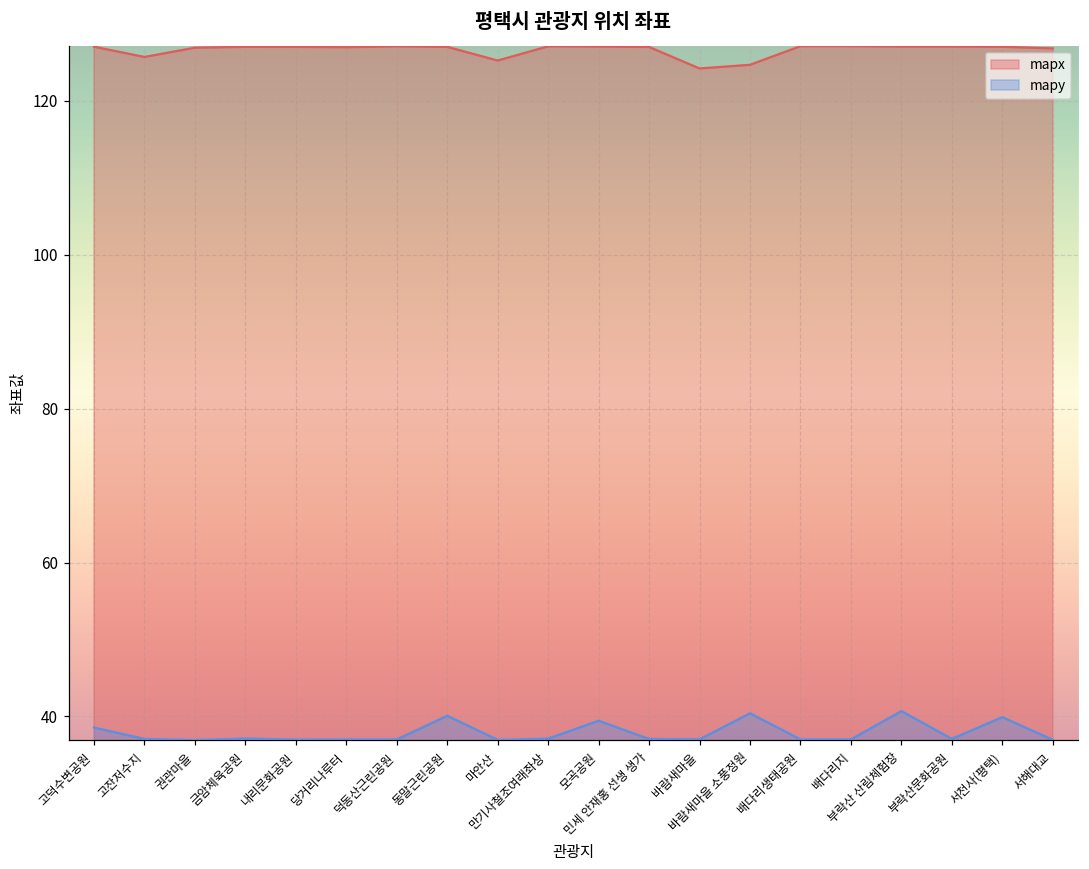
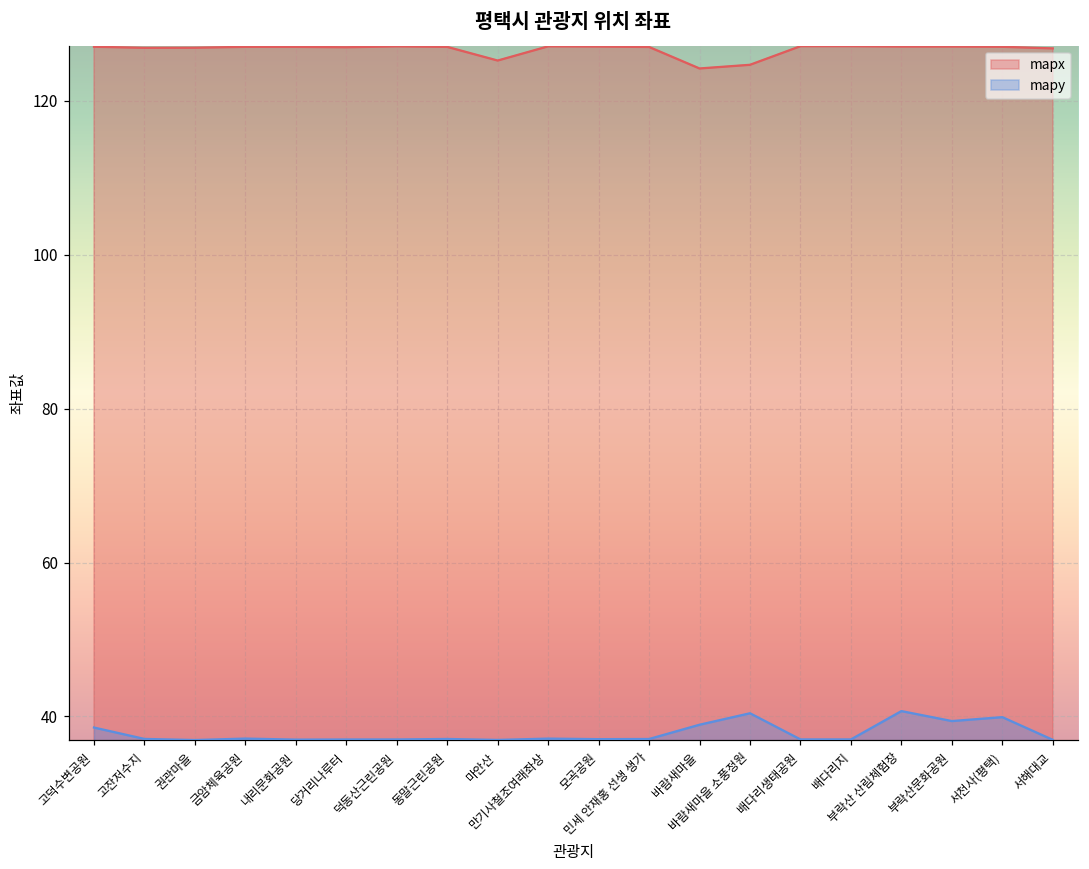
mapx, 고잔저수지: 126 -> 127
mapy, 동말근린공원: 40 -> 37
mapy, 모곡공원: 39 -> 37
mapy, 바람새마을: 37 -> 39
mapy, 부락산문화공원: 37 -> 39
